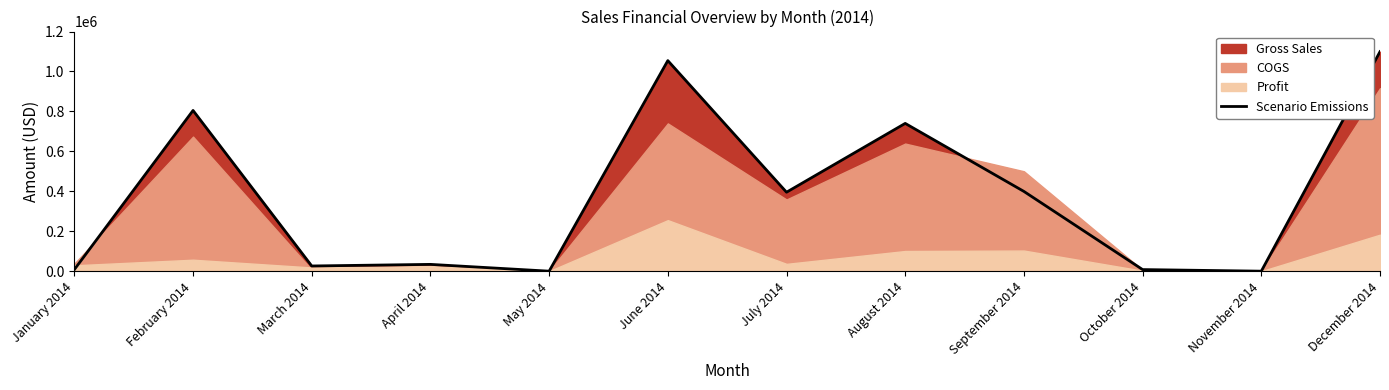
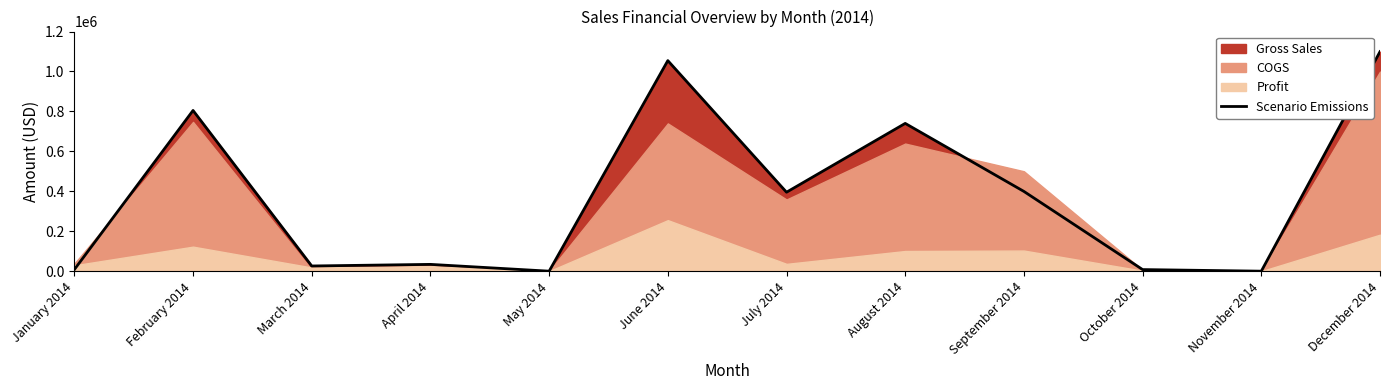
COGS, February 2014: 670000 -> 750000
Profit, February 2014: 60000 -> 120000
COGS, December 2014: 920000 -> 1000000
